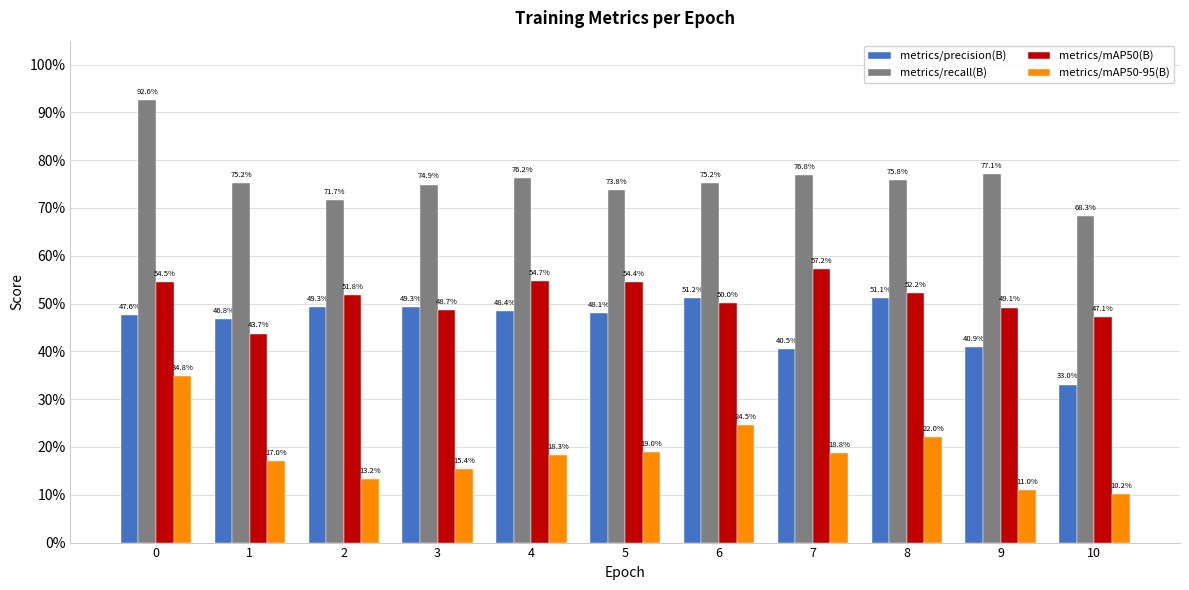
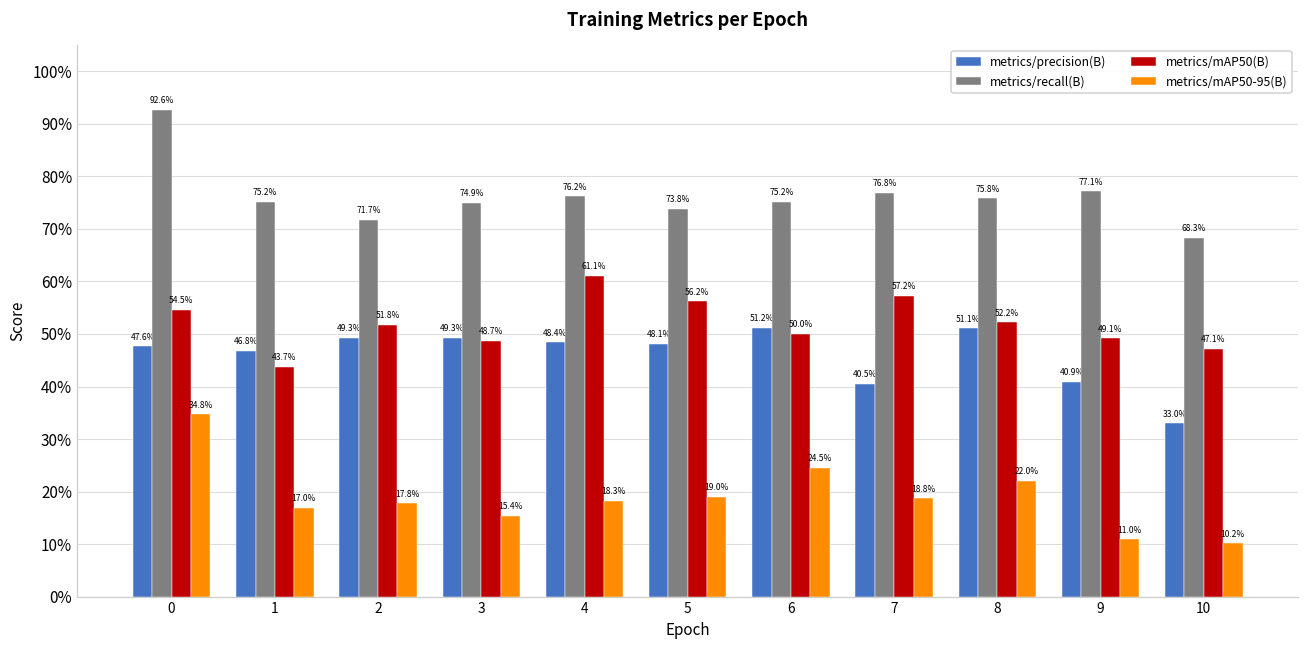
metrics/mAP50-95(B), 2: 13.2% -> 17.8%
metrics/mAP50(B), 4: 54.7% -> 61.1%
metrics/mAP50(B), 5: 54.4% -> 56.2%
